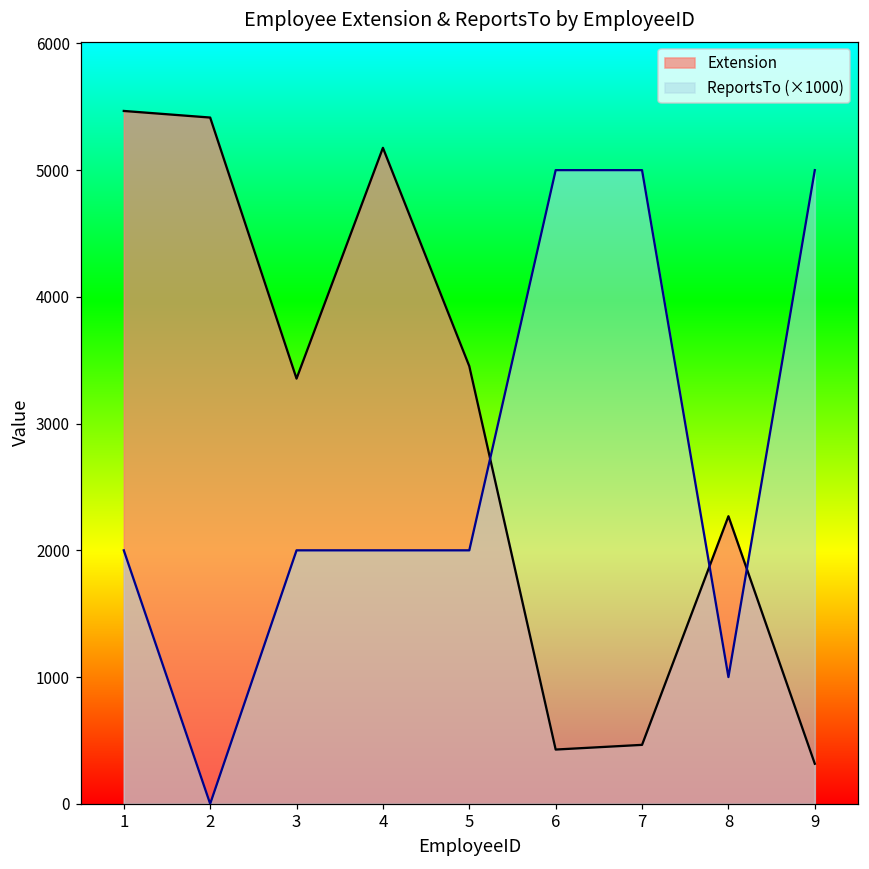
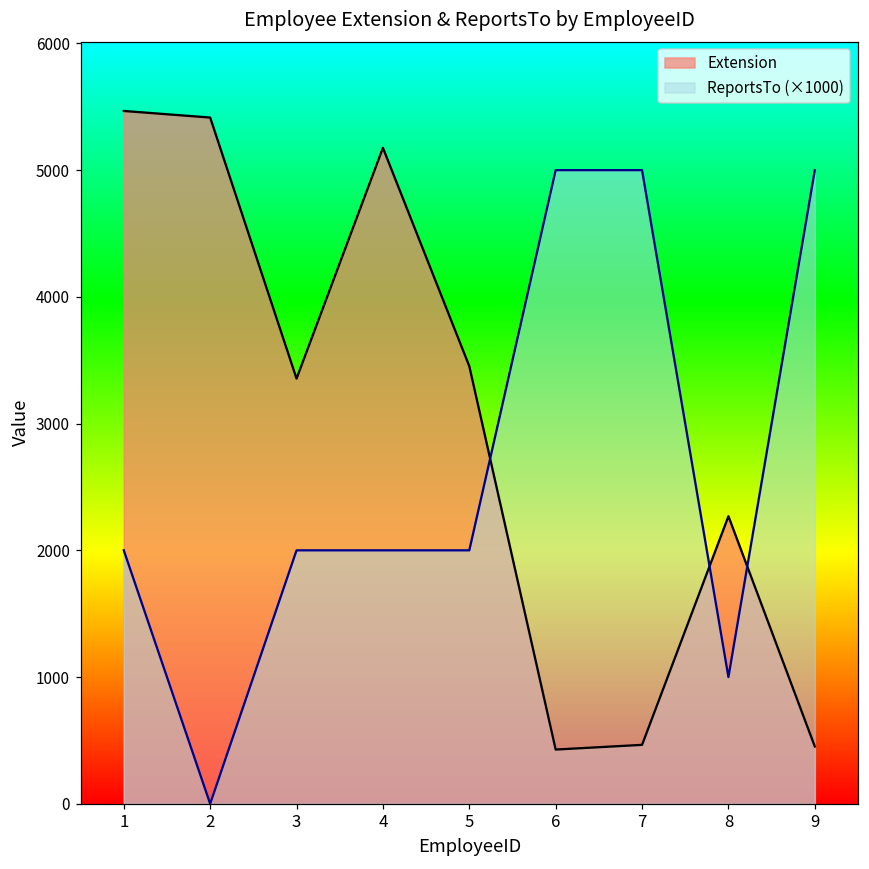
Extension, 9: 320 -> 450
